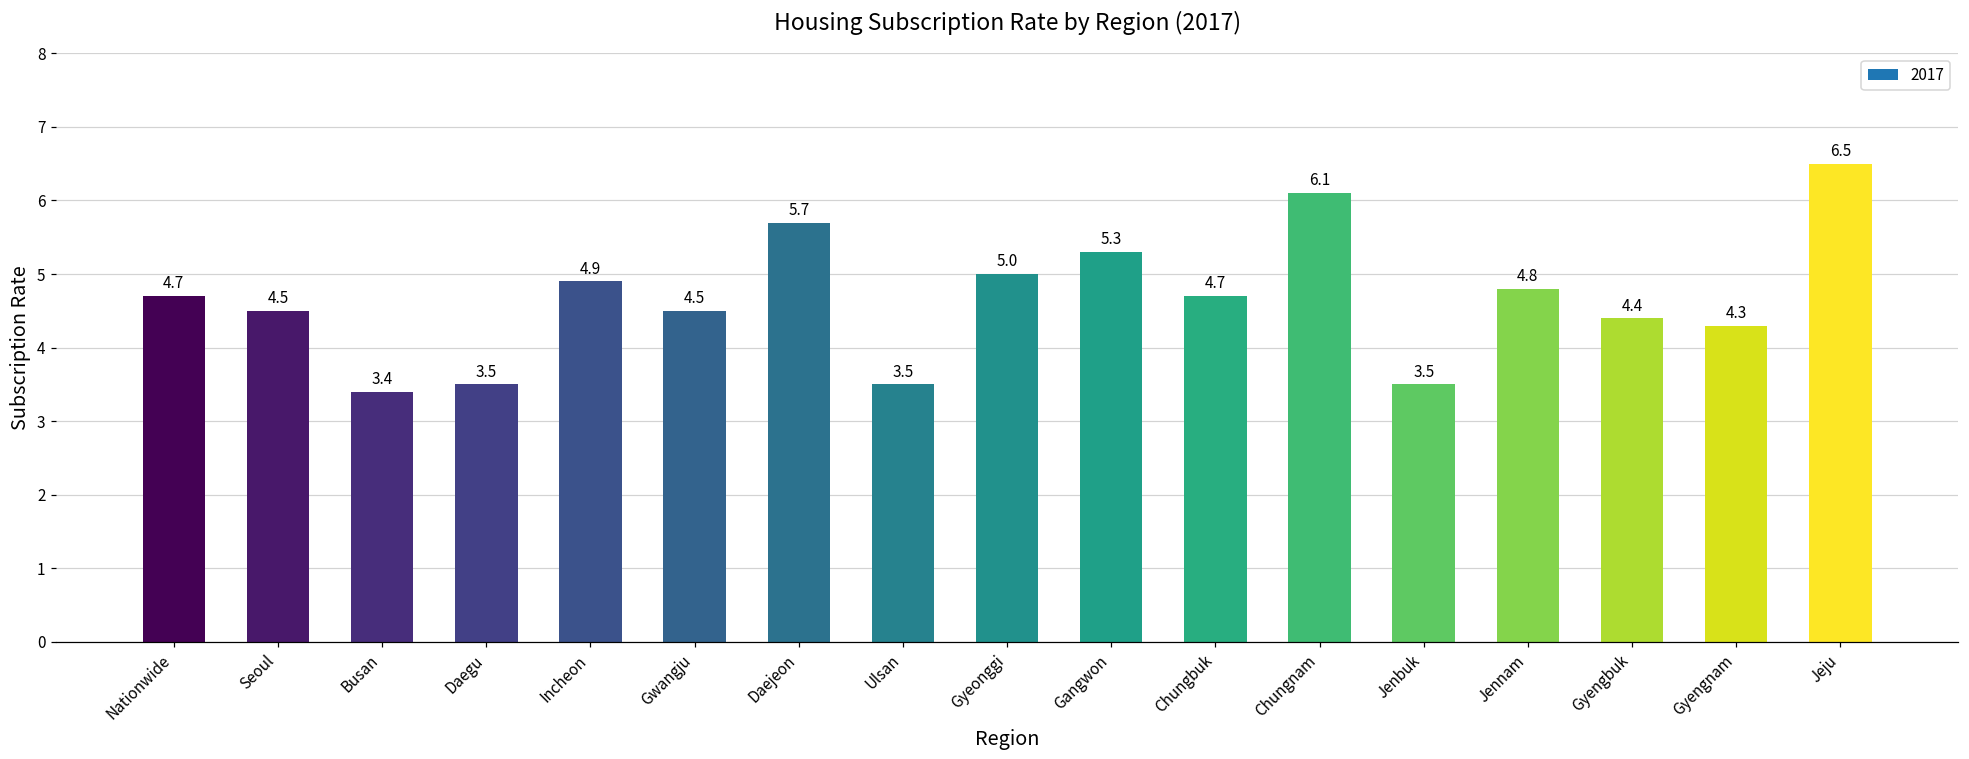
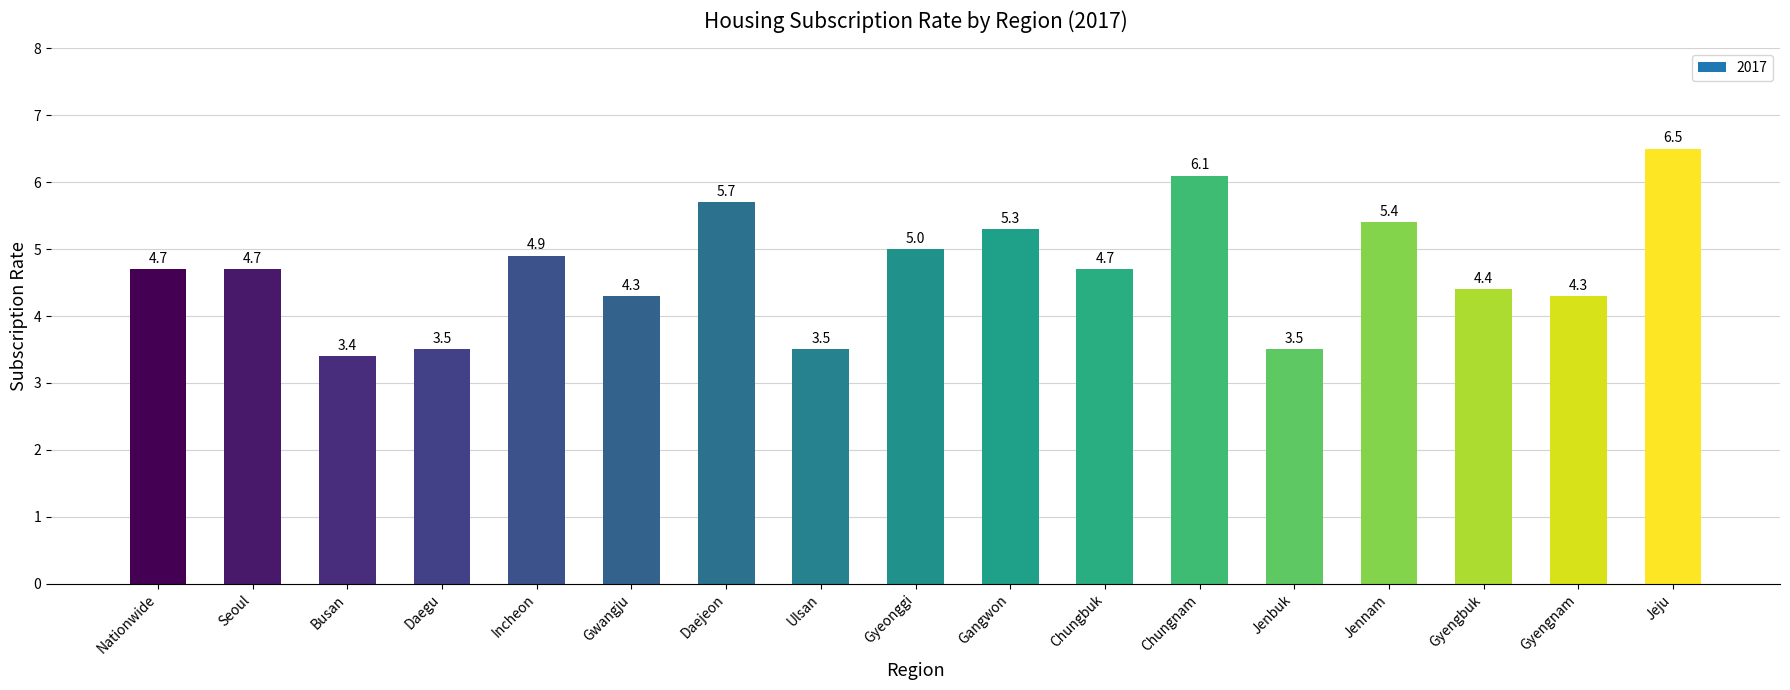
Seoul: 4.5 -> 4.7
Gwangju: 4.5 -> 4.3
Jennam: 4.8 -> 5.4
